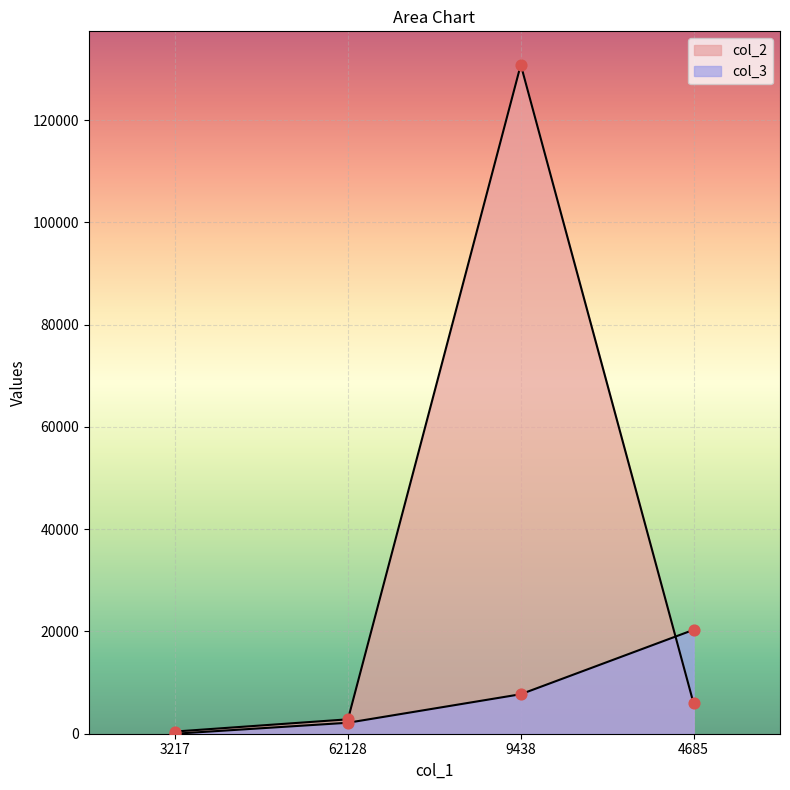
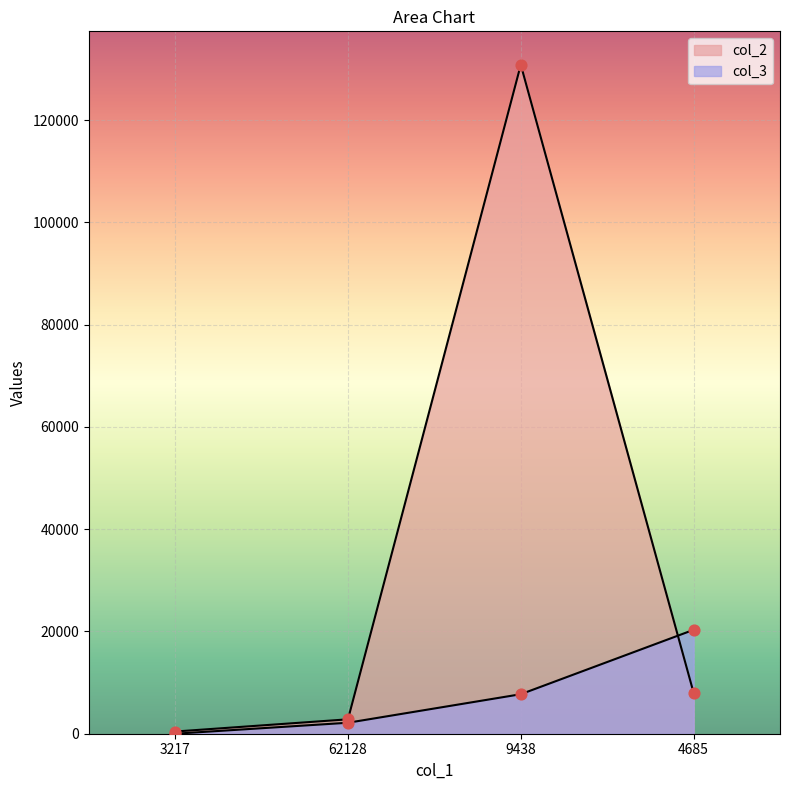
col_2, 4685: 6000 -> 8000
